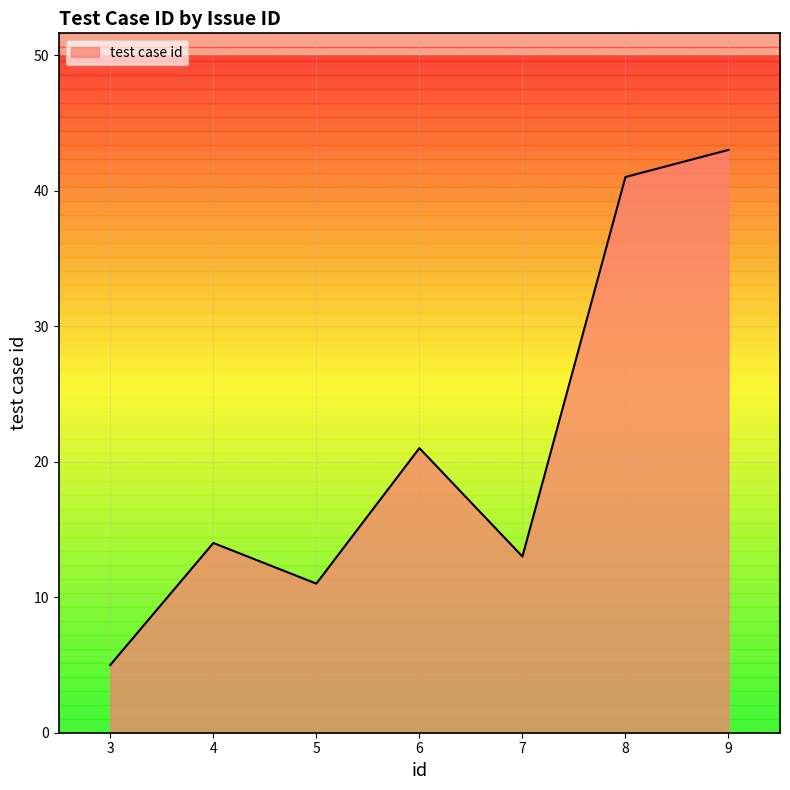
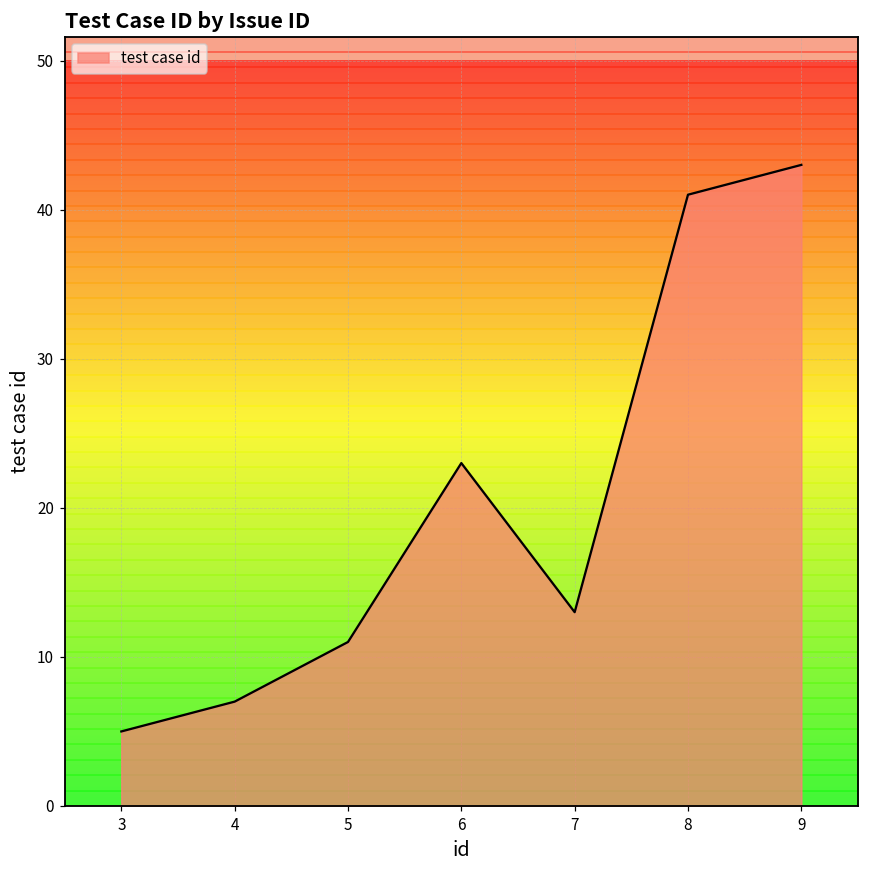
4: 14 -> 7
6: 21 -> 23
